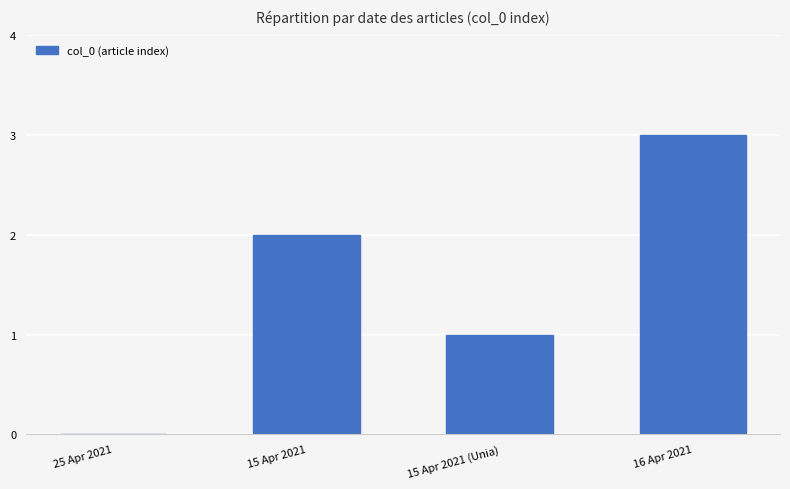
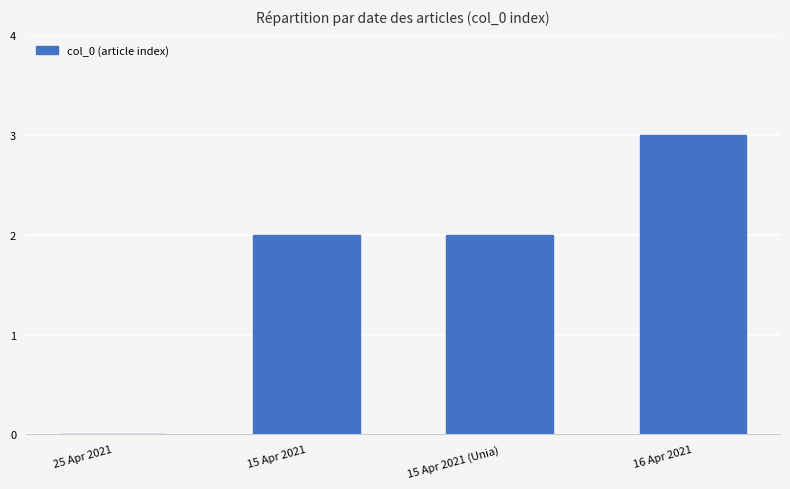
15 Apr 2021 (Unia): 1 -> 2
